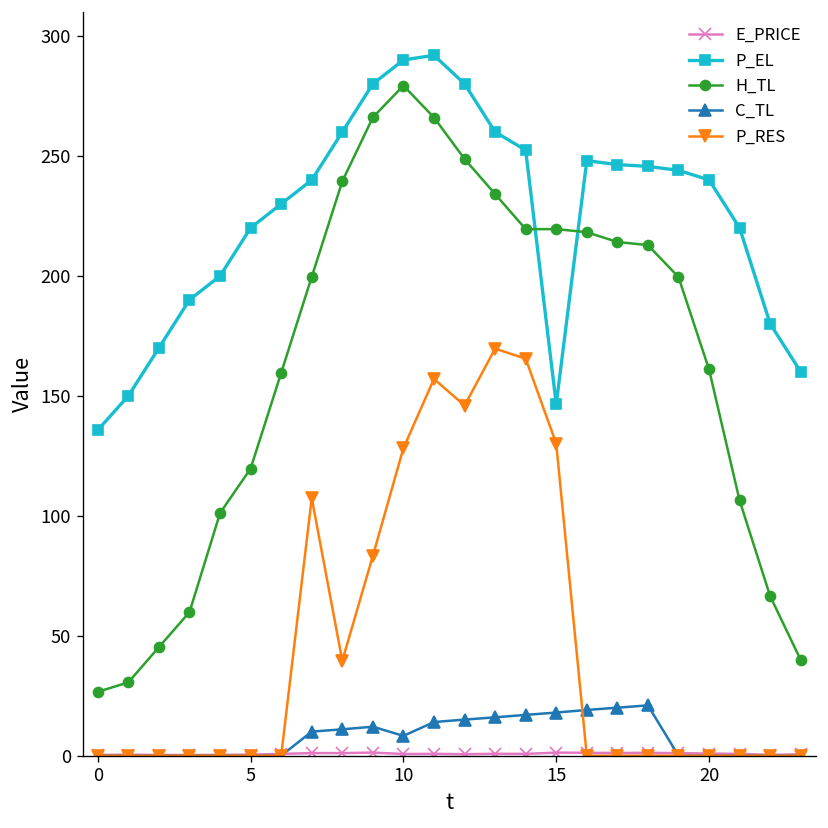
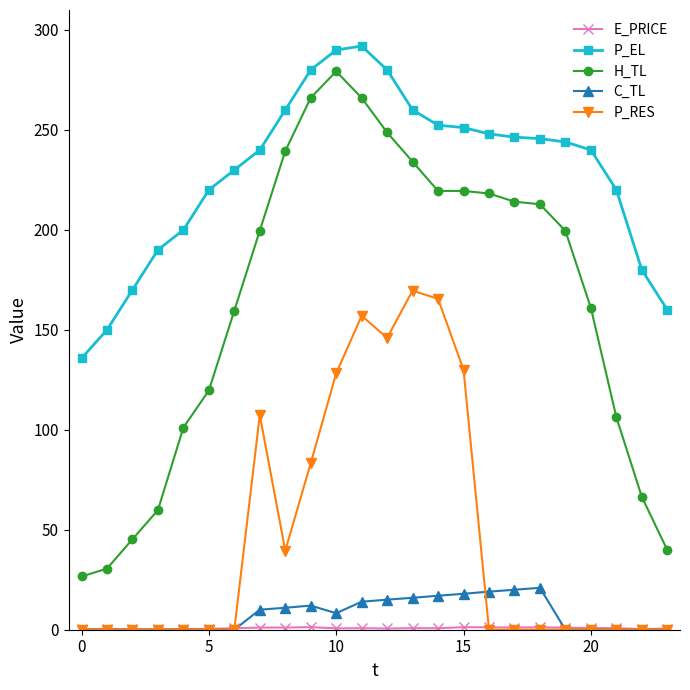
P_EL, 15: 146 -> 251
